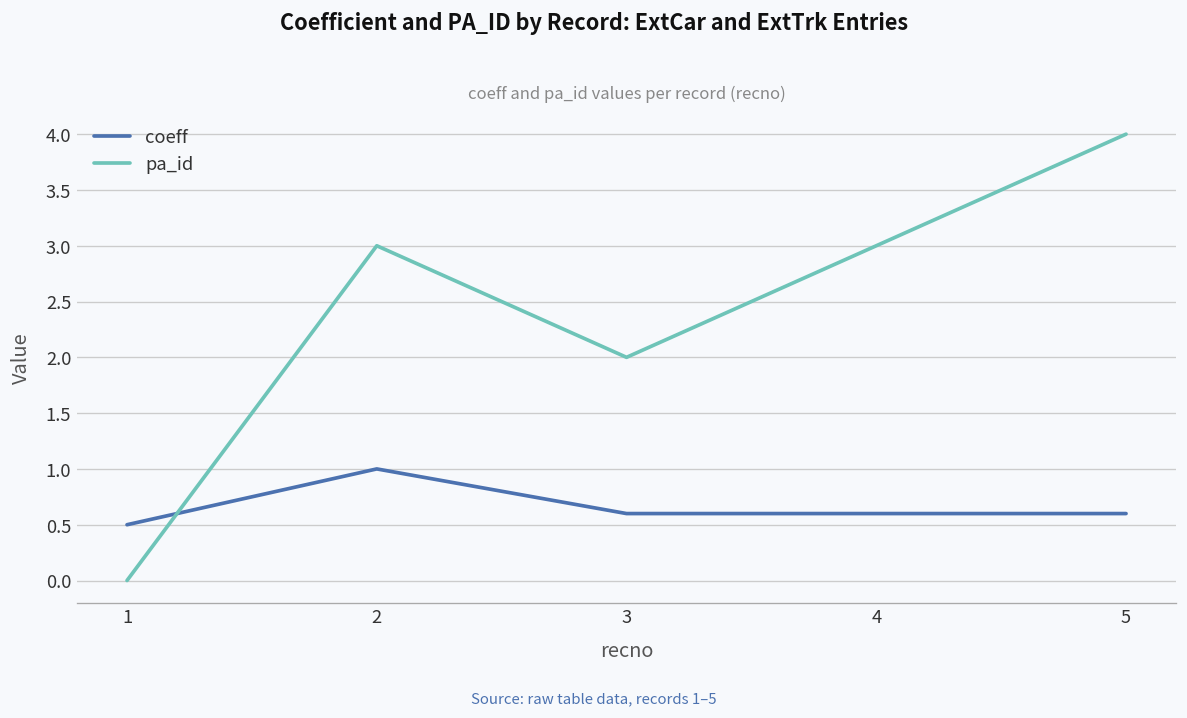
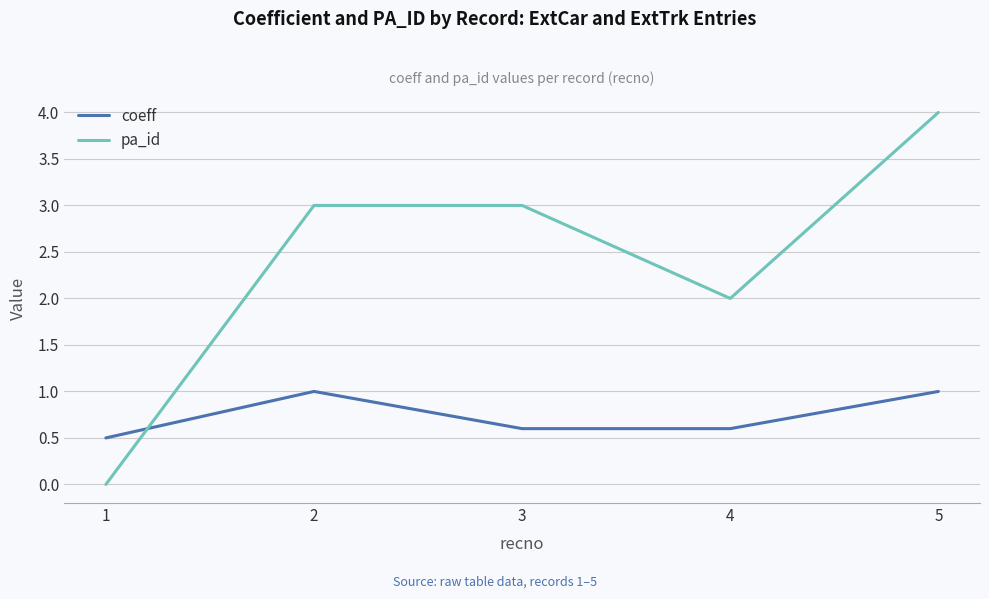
pa_id, 3: 2 -> 3
pa_id, 4: 3 -> 2
coeff, 5: 0.6 -> 1.0
